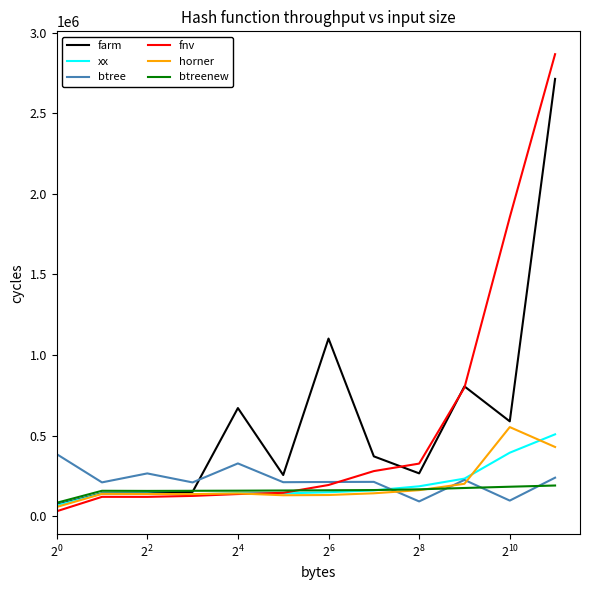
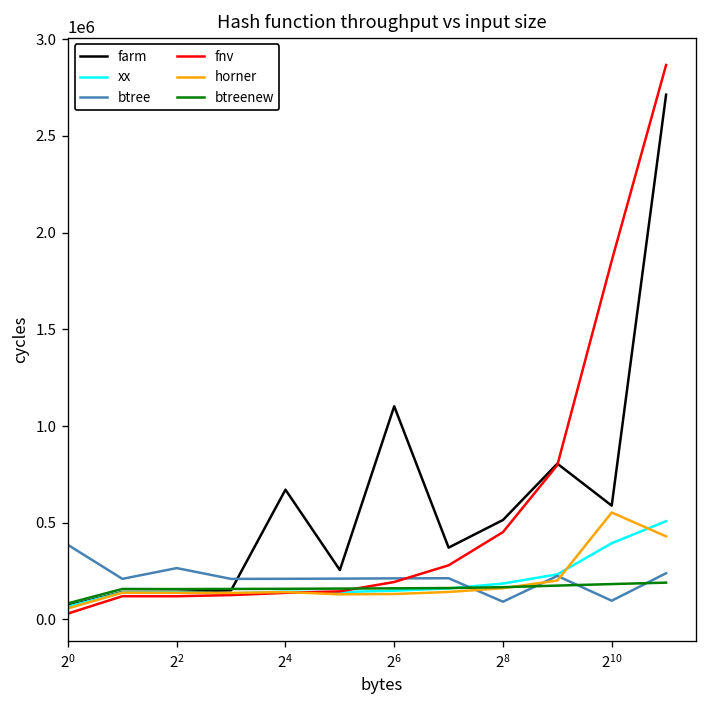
btree, 2^4: 330000 -> 210000
farm, 2^8: 270000 -> 510000
fnv, 2^8: 330000 -> 450000
